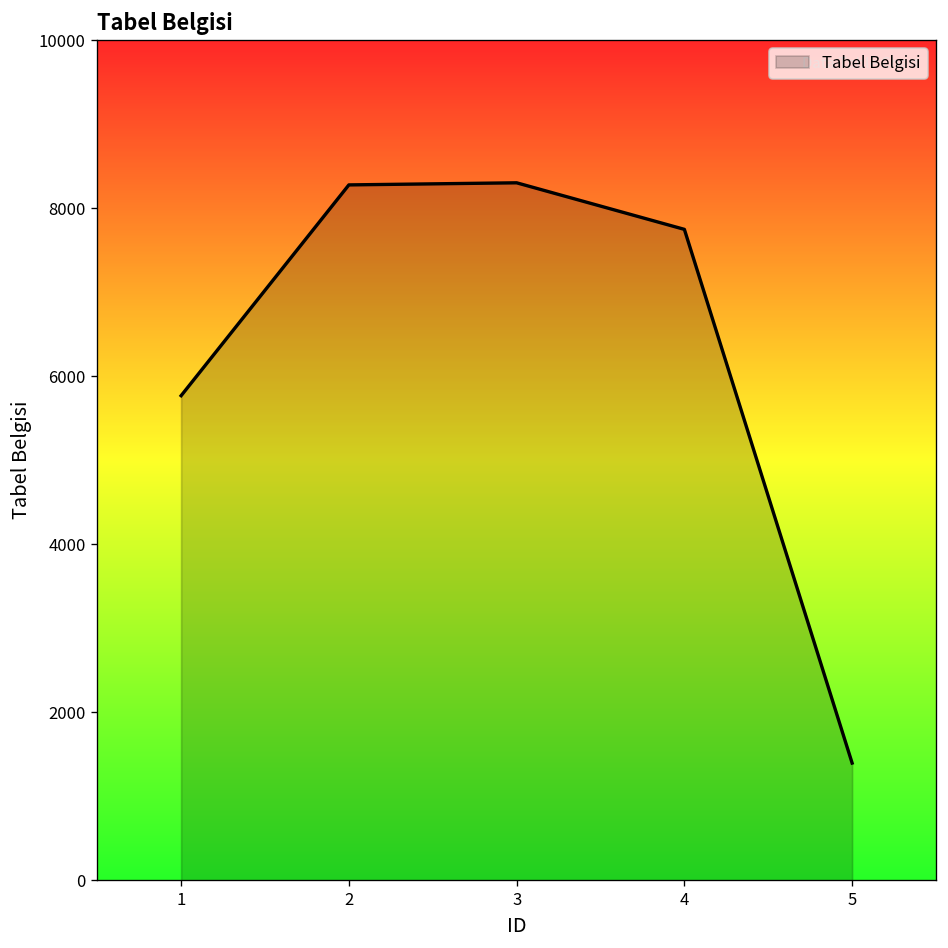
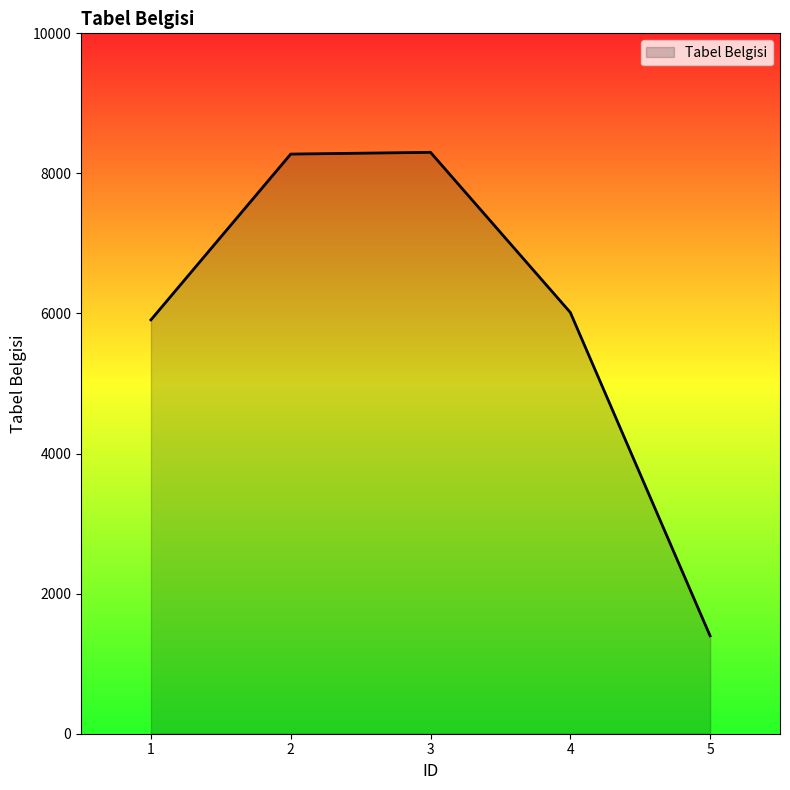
1: 5800 -> 5900
4: 7700 -> 6000
